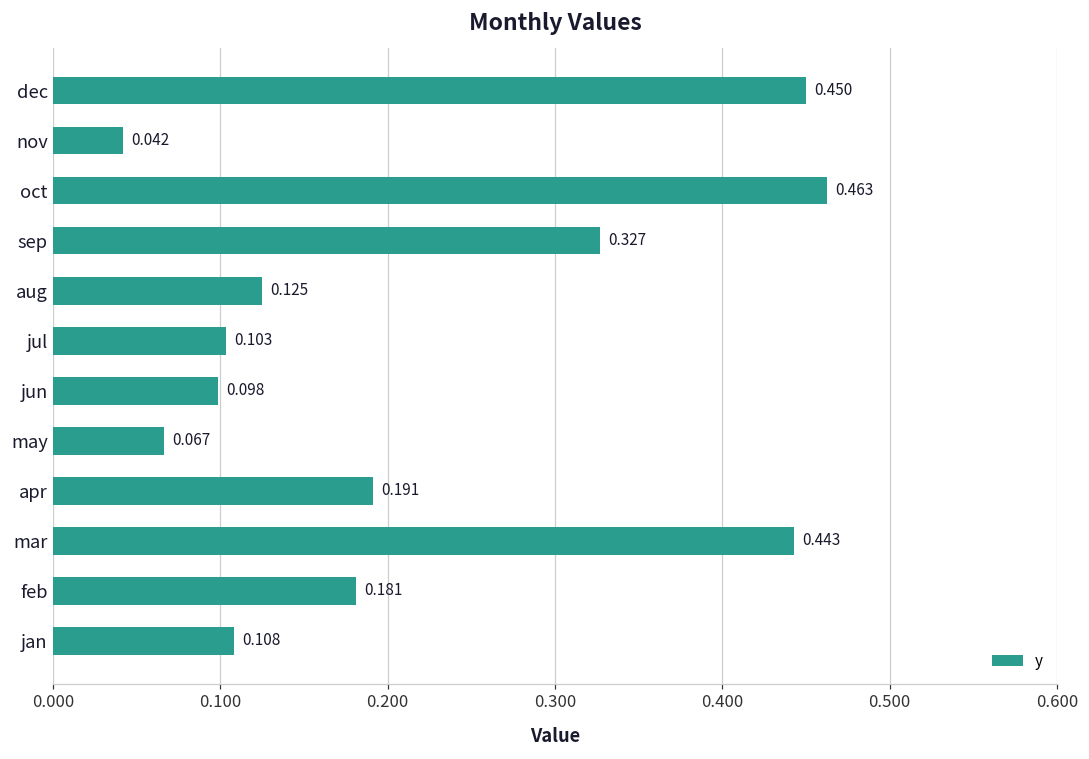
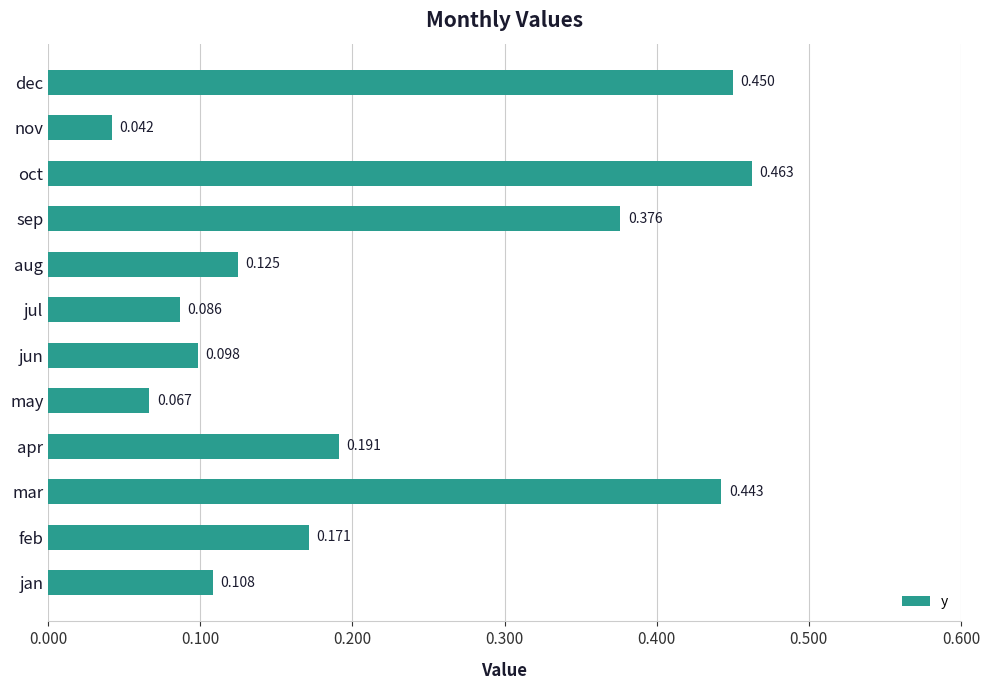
sep: 0.327 -> 0.376
jul: 0.103 -> 0.086
feb: 0.181 -> 0.171
